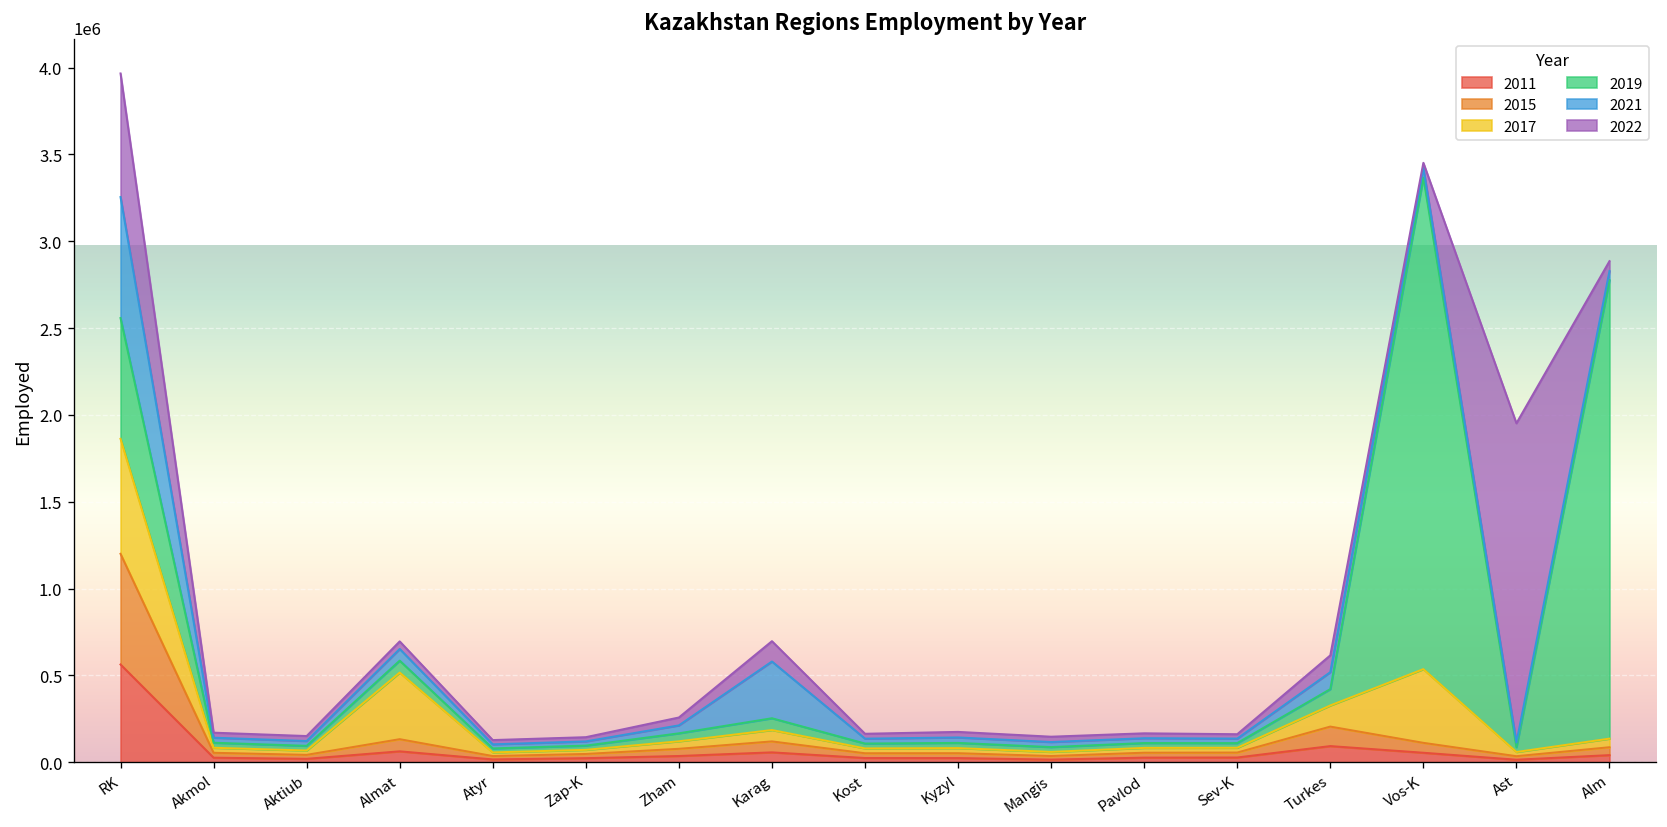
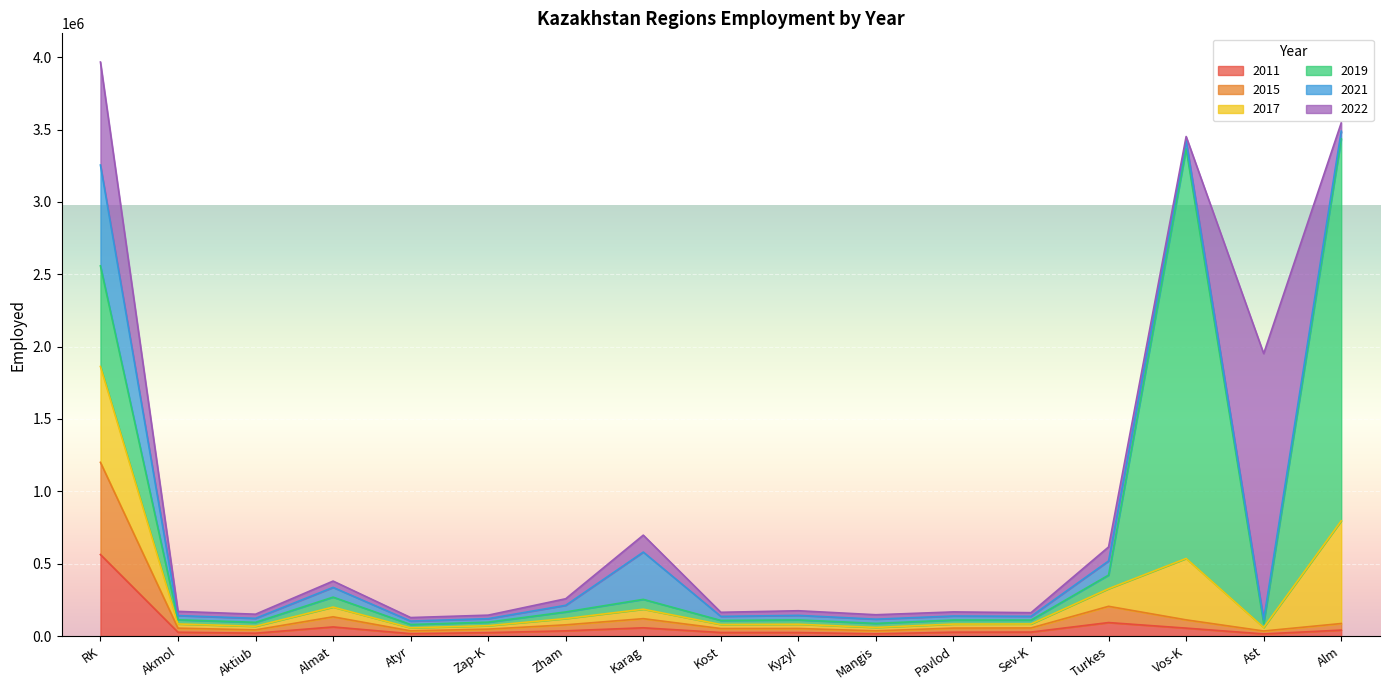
2017, Almat: 380000 -> 70000
2017, Alm: 50000 -> 710000
